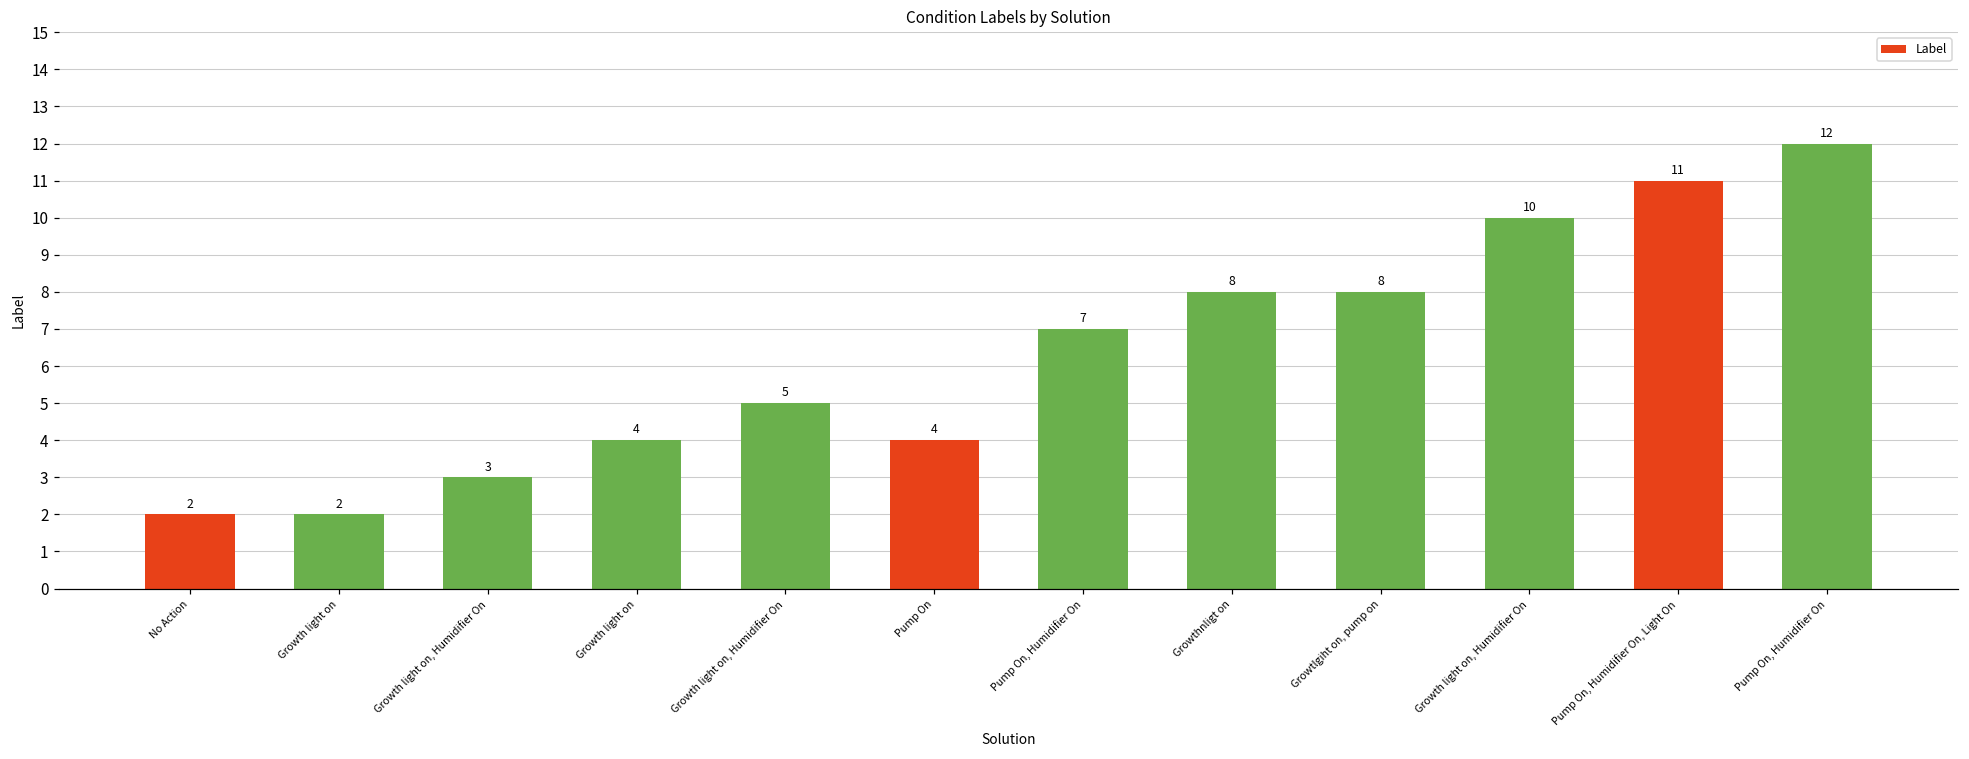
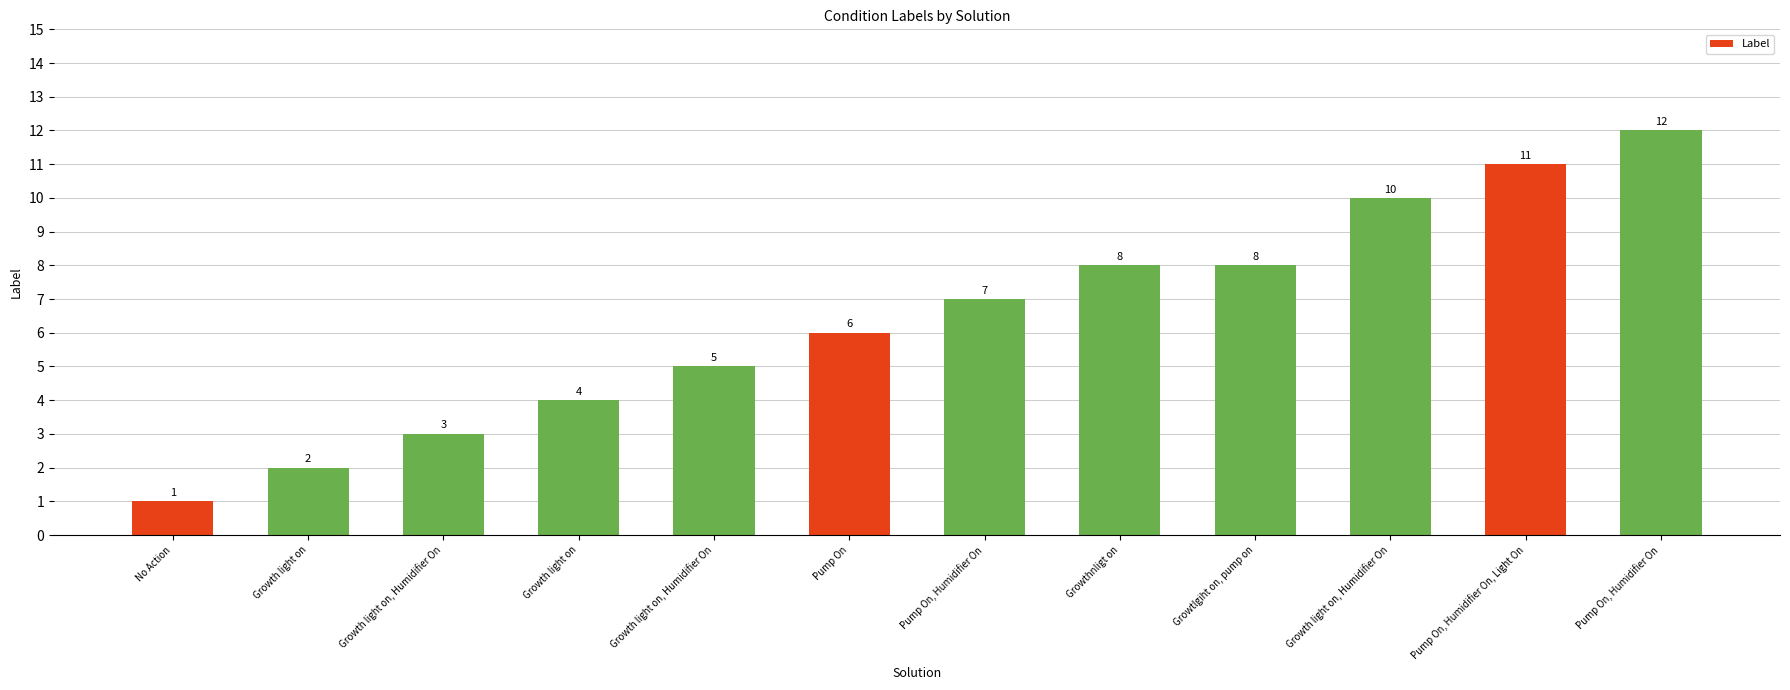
No Action: 2 -> 1
Pump On: 4 -> 6
